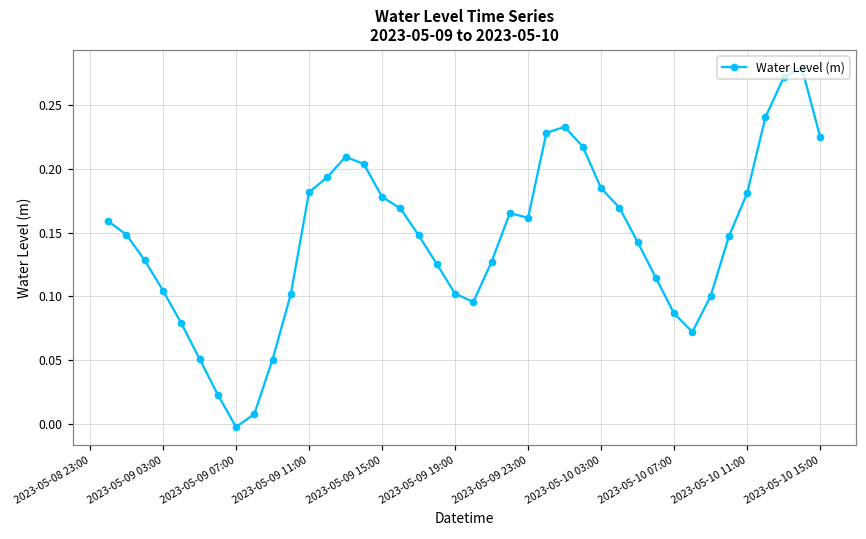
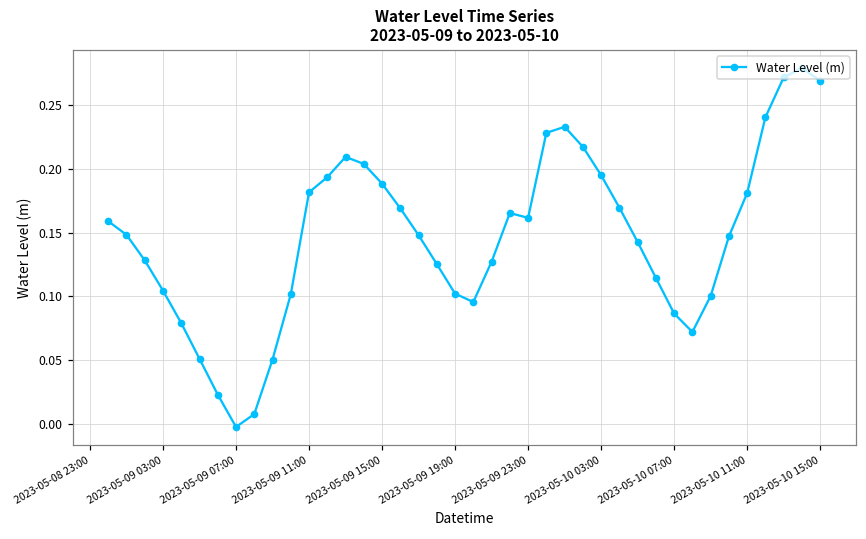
2023-05-09 15:00: 0.178 -> 0.188
2023-05-10 03:00: 0.185 -> 0.195
2023-05-10 15:00: 0.225 -> 0.269
